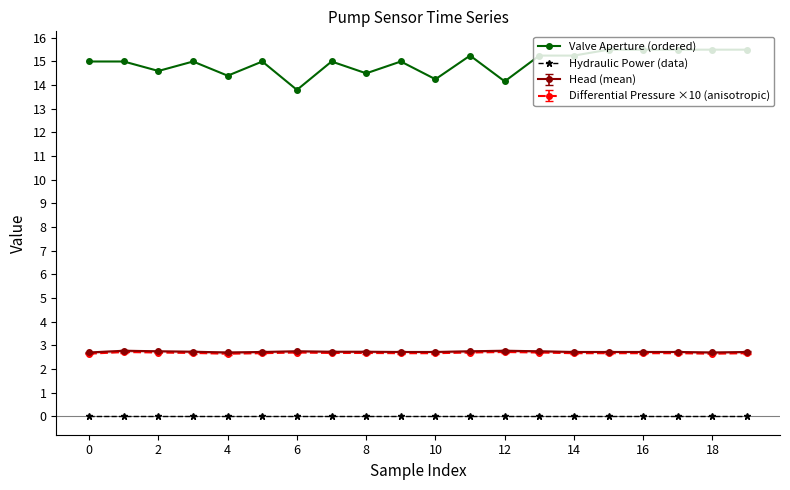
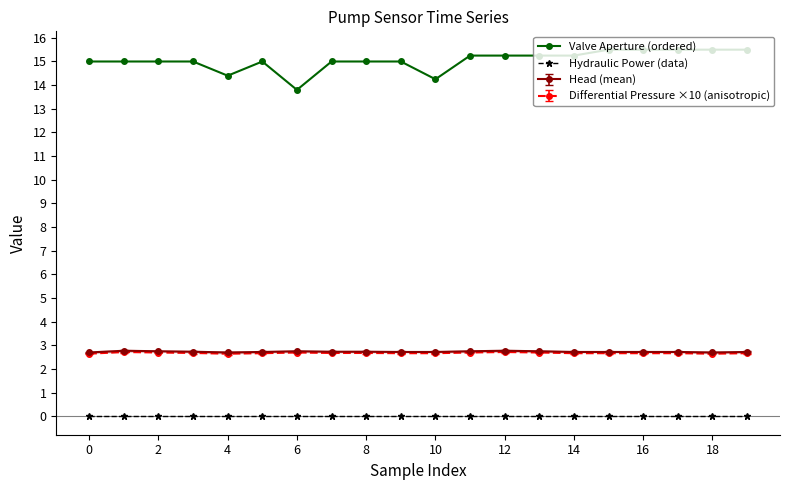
Valve Aperture (ordered), 2: 14.6 -> 15.0
Valve Aperture (ordered), 8: 14.5 -> 15.0
Valve Aperture (ordered), 12: 14.2 -> 15.3
